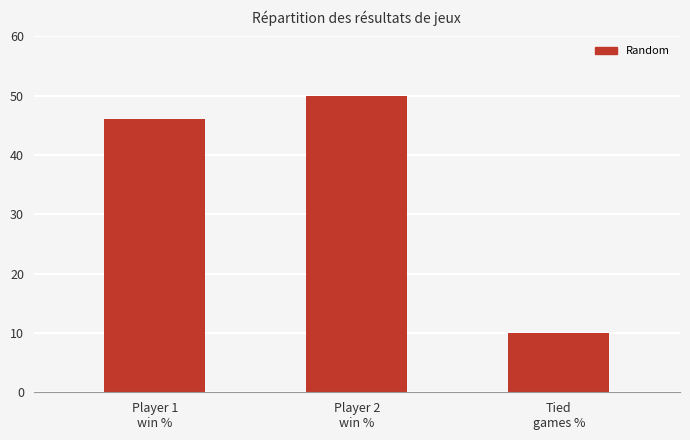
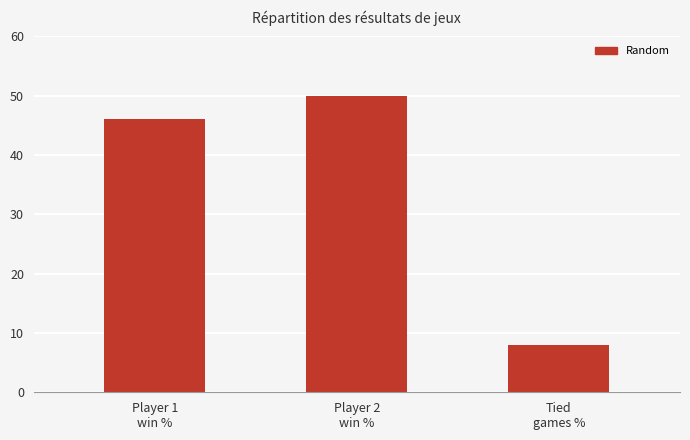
Tied games %: 10 -> 8
